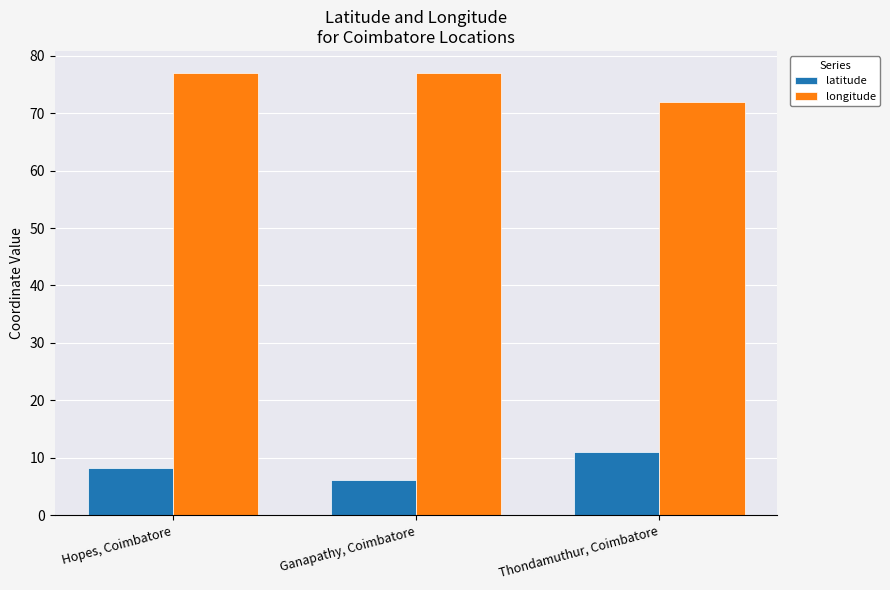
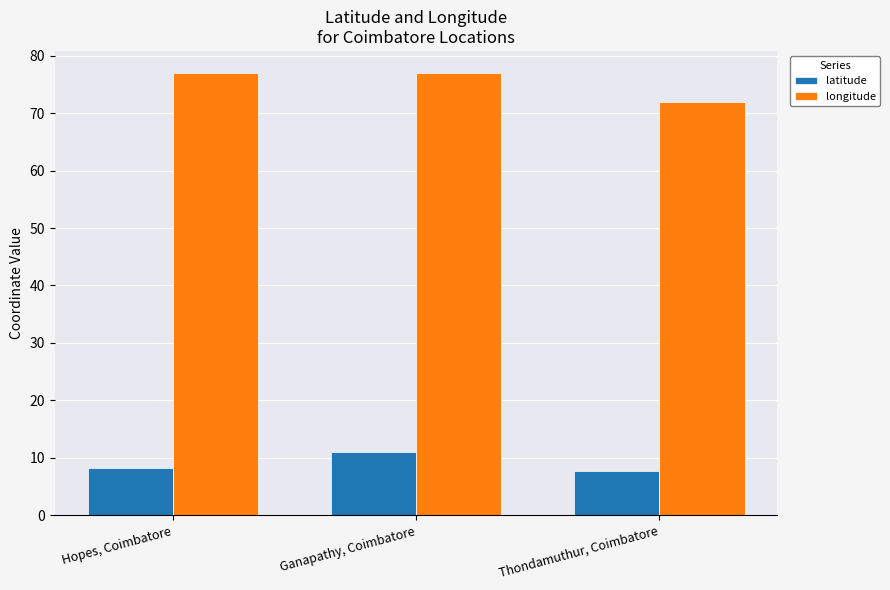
latitude, Ganapathy, Coimbatore: 6 -> 11
latitude, Thondamuthur, Coimbatore: 11 -> 8
